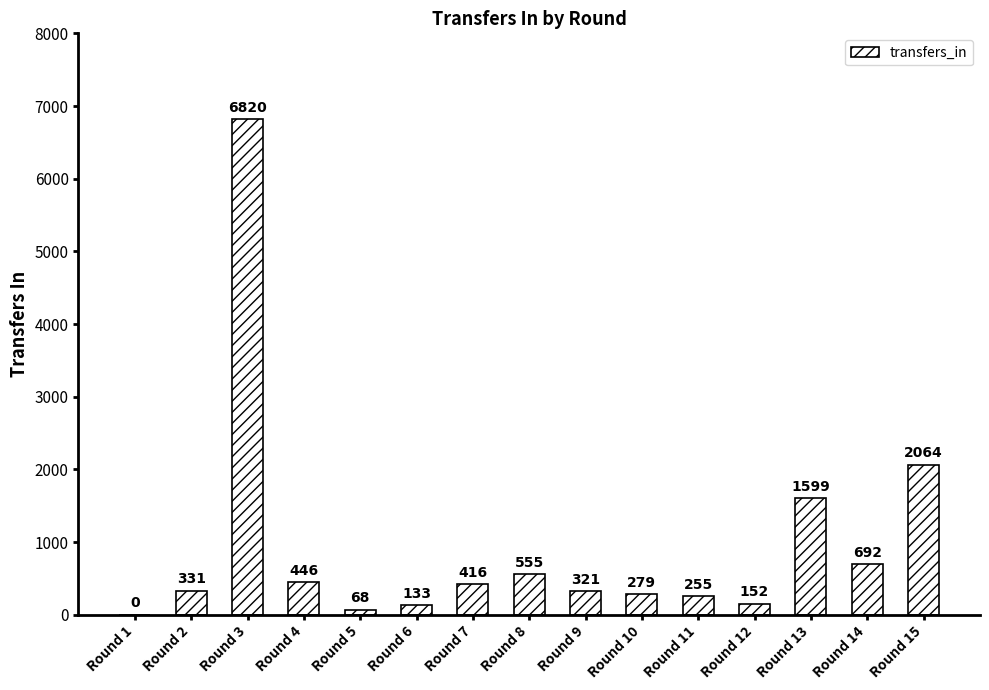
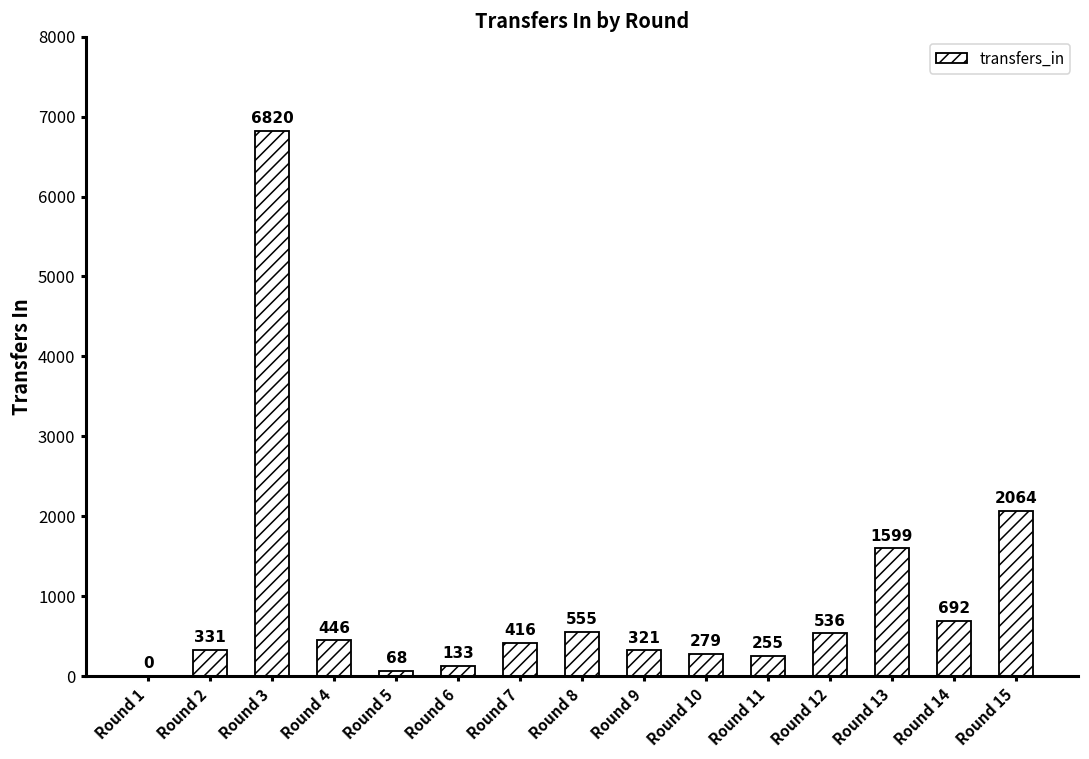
Round 12: 152 -> 536
